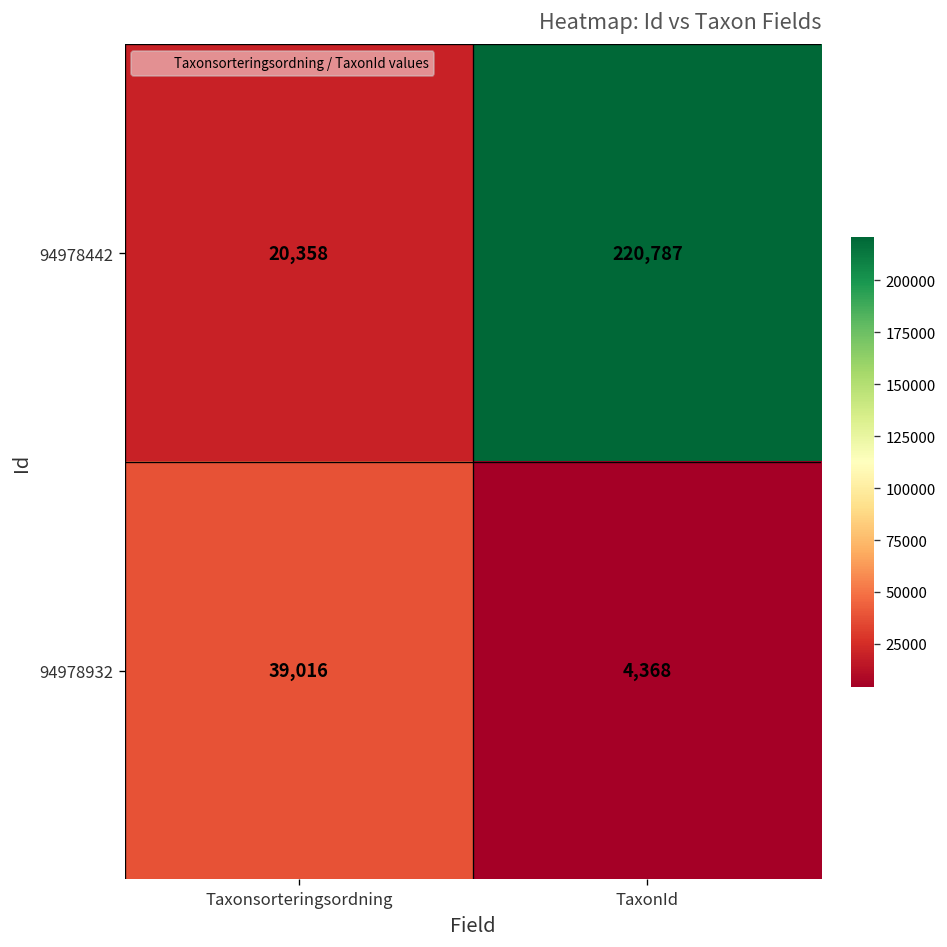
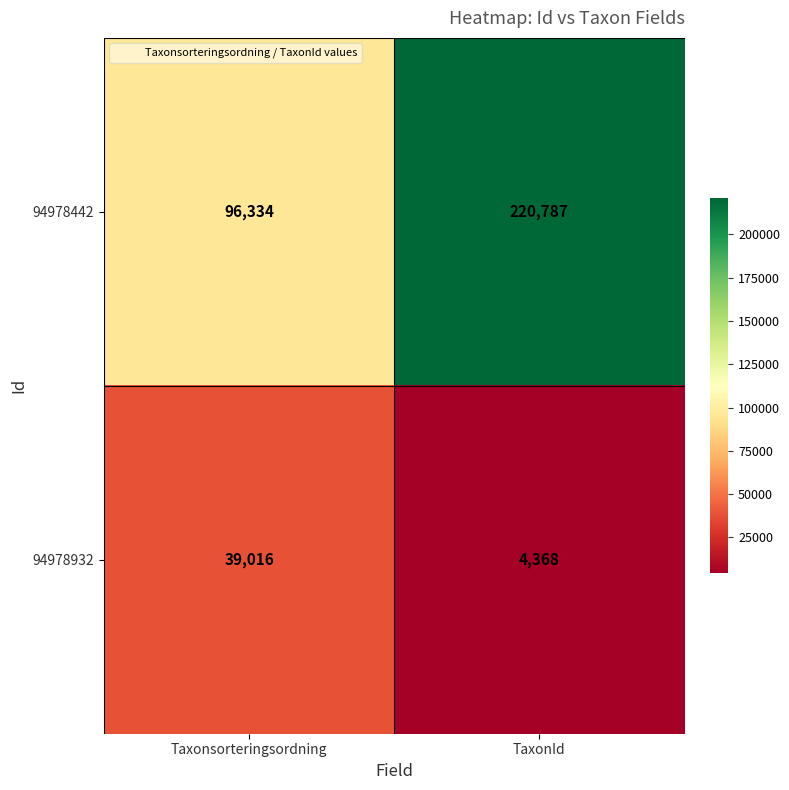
94978442, Taxonsorteringsordning: 20,358 -> 96,334
